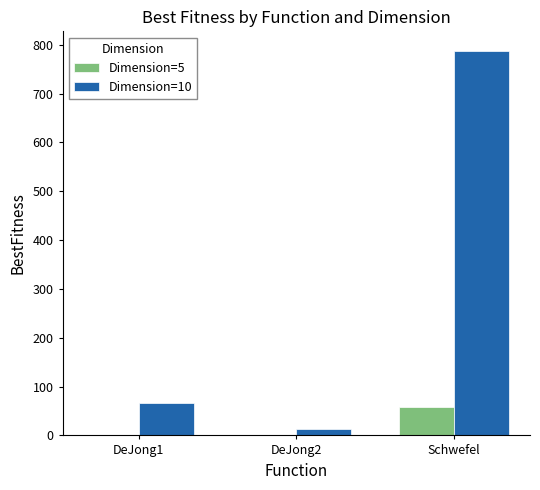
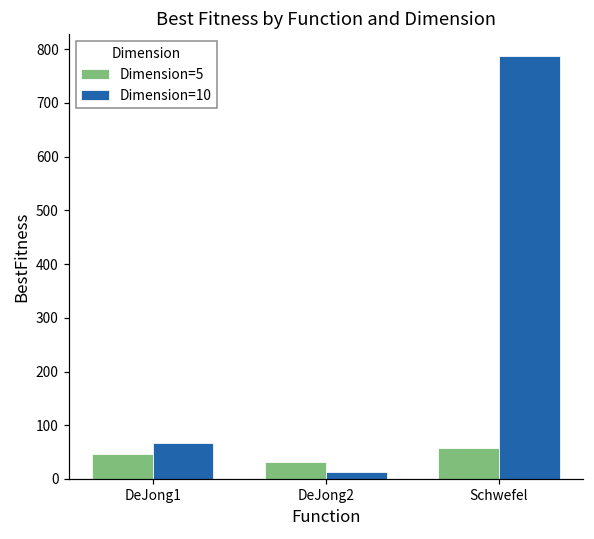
Dimension=5, DeJong1: 0 -> 50
Dimension=5, DeJong2: 0 -> 30
